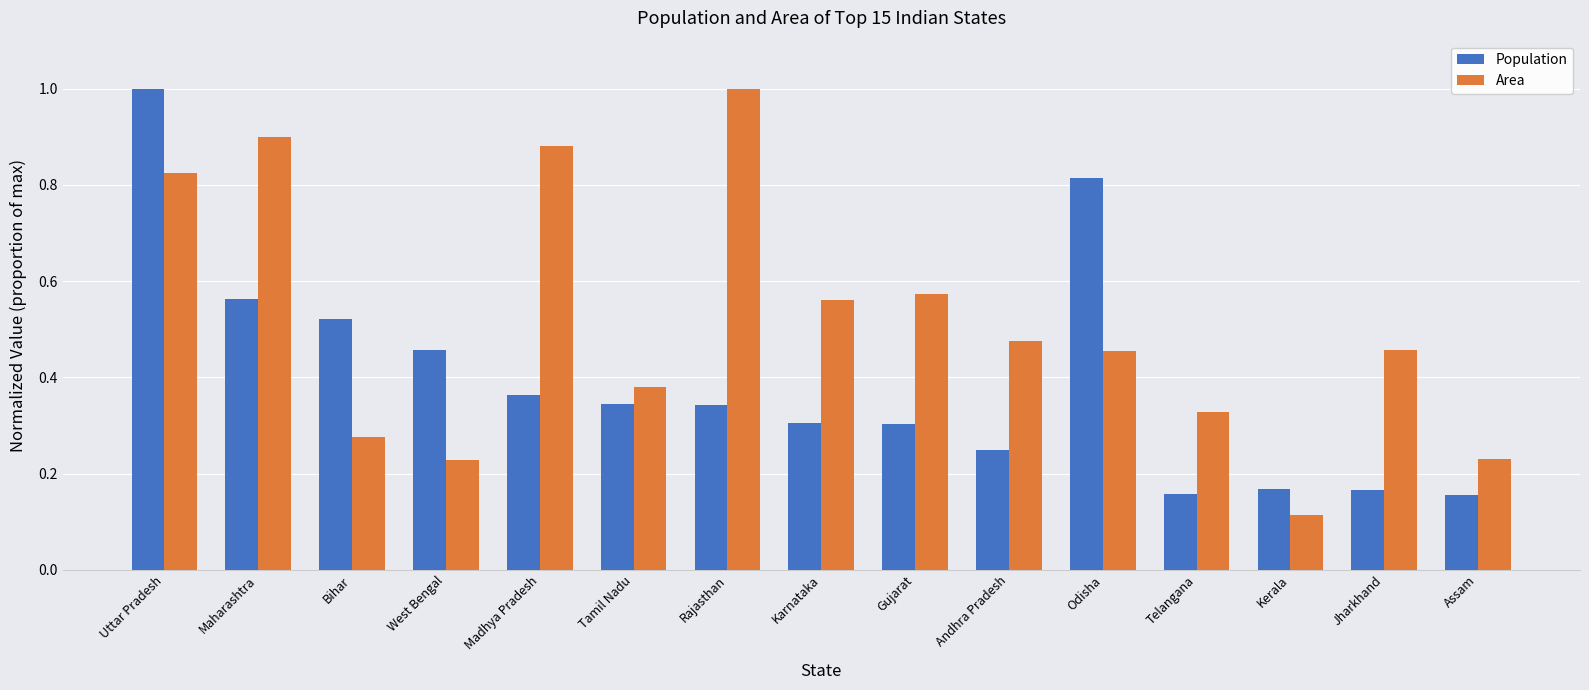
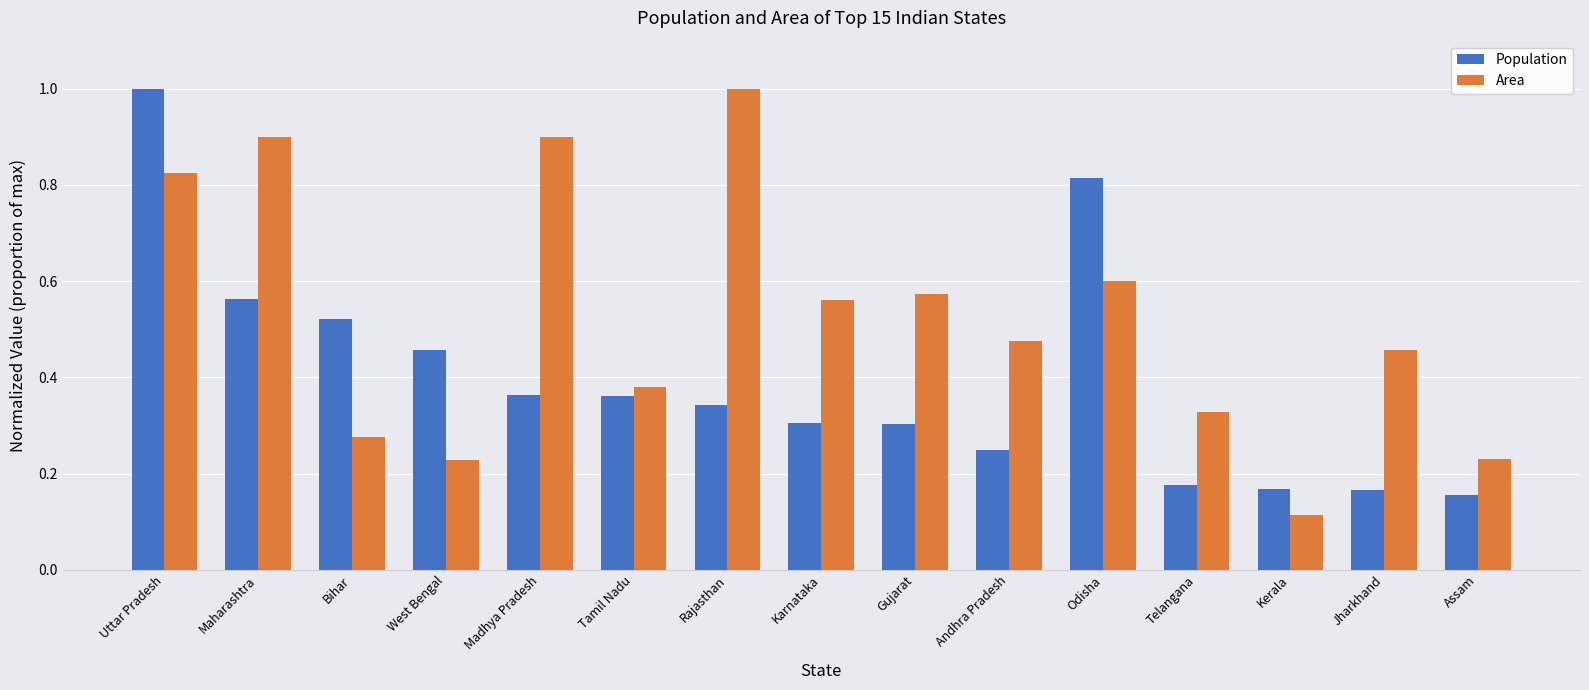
Area, Madhya Pradesh: 0.88 -> 0.90
Population, Tamil Nadu: 0.34 -> 0.36
Area, Odisha: 0.45 -> 0.60
Population, Telangana: 0.16 -> 0.18
